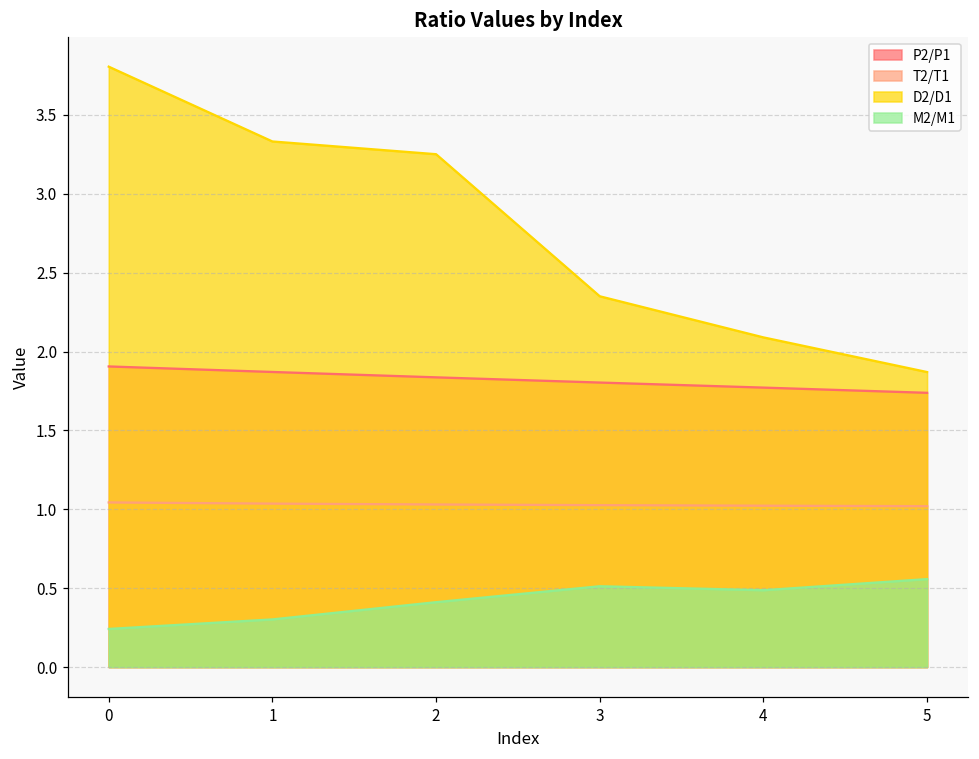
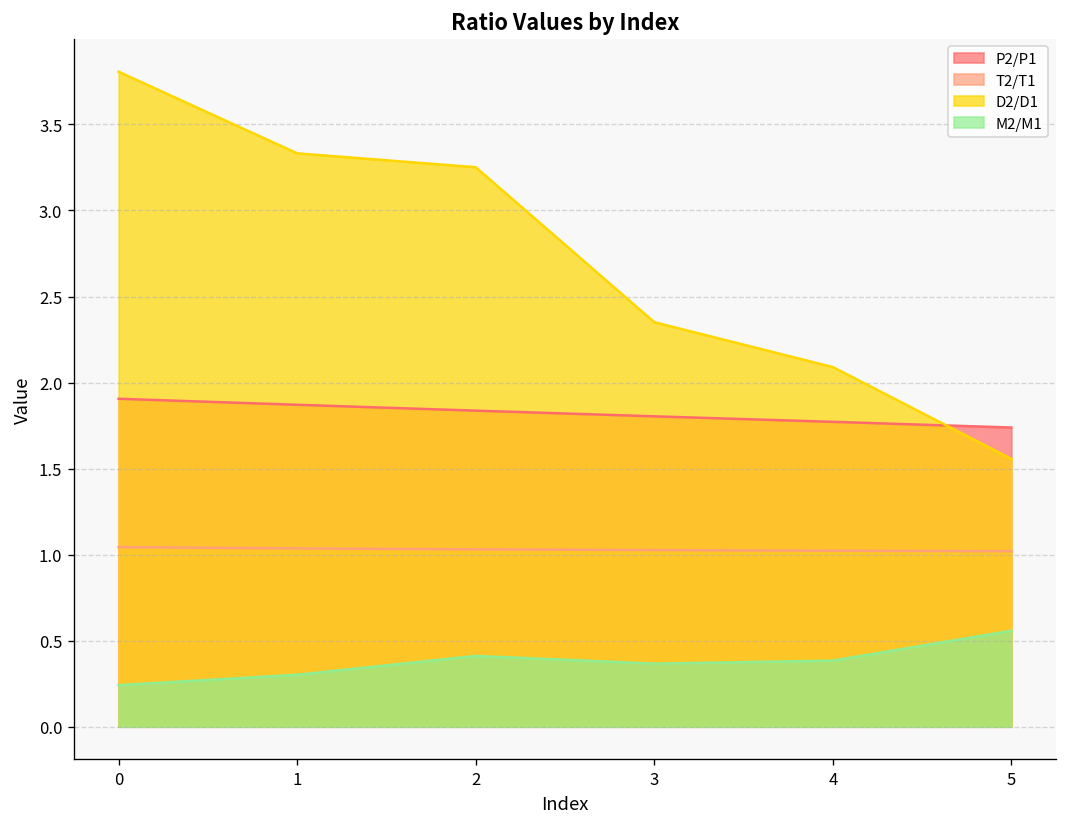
M2/M1, 3: 0.51 -> 0.37
M2/M1, 4: 0.49 -> 0.38
D2/D1, 5: 1.87 -> 1.56
